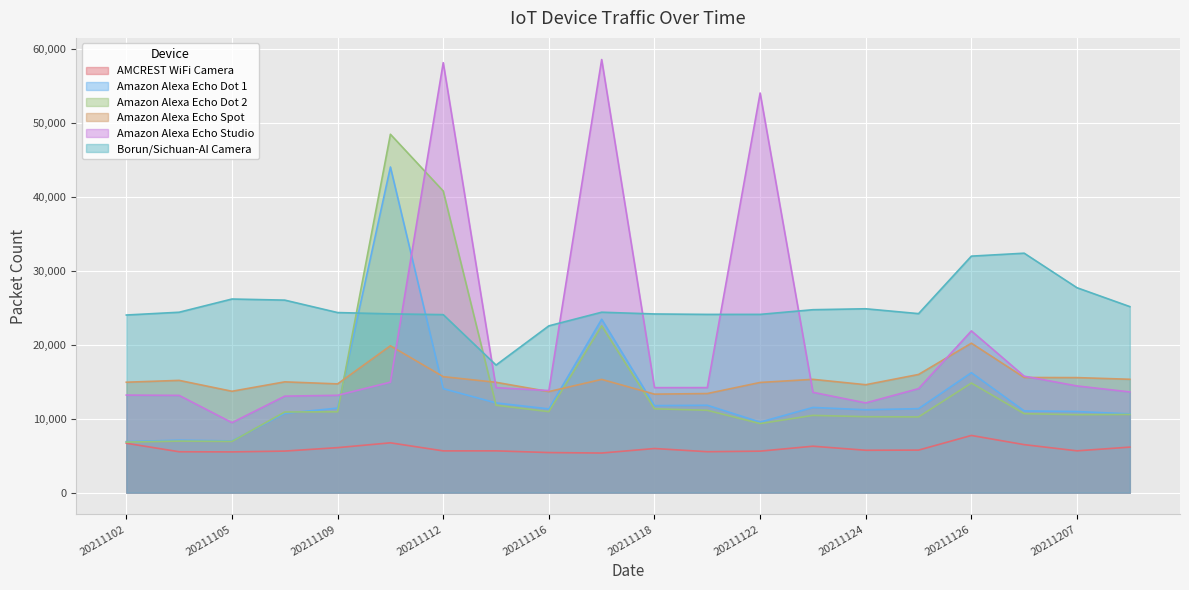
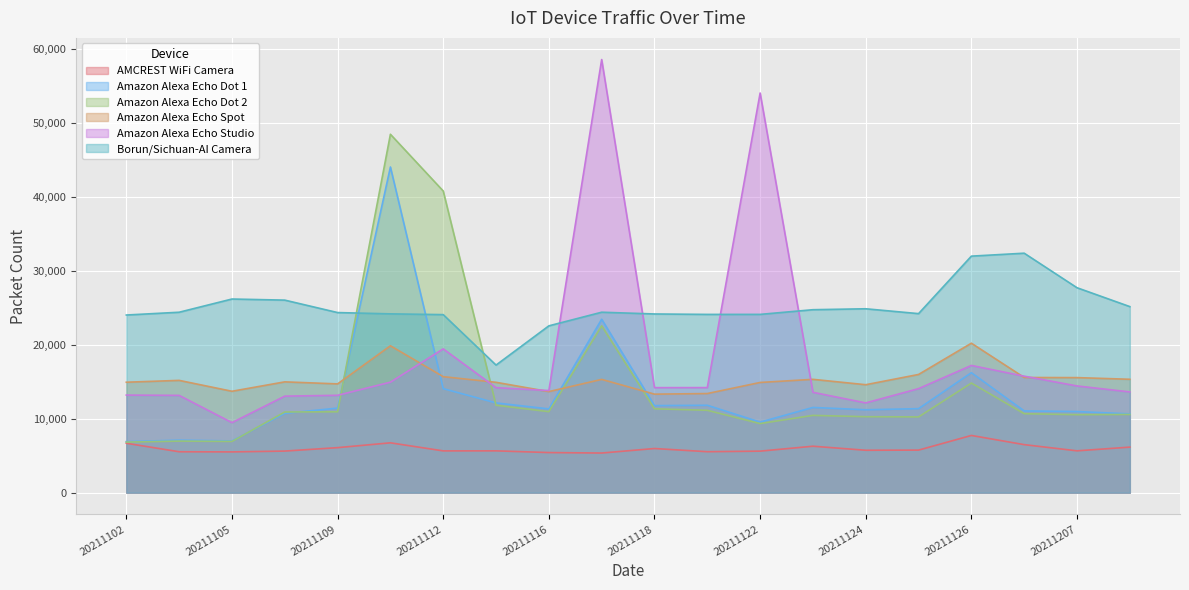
Amazon Alexa Echo Studio, 20211112: 58,000 -> 19,000
Amazon Alexa Echo Studio, 20211126: 22,000 -> 17,000
